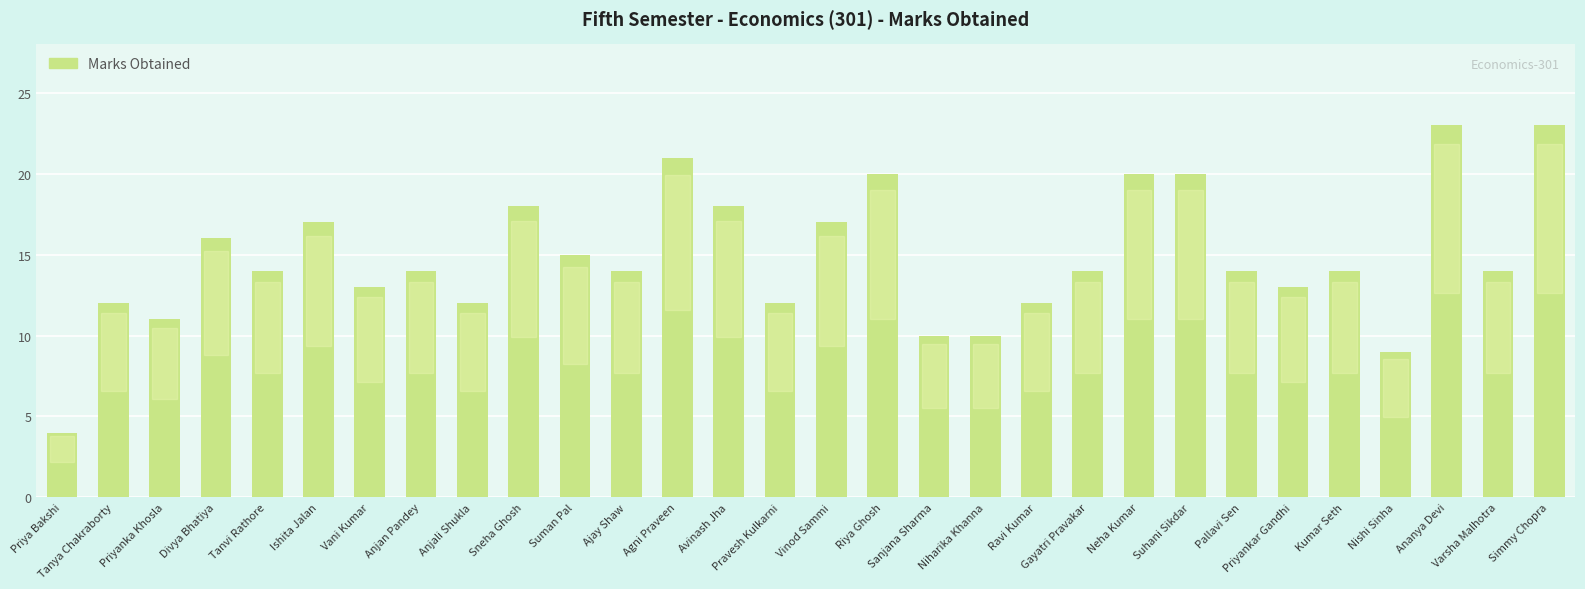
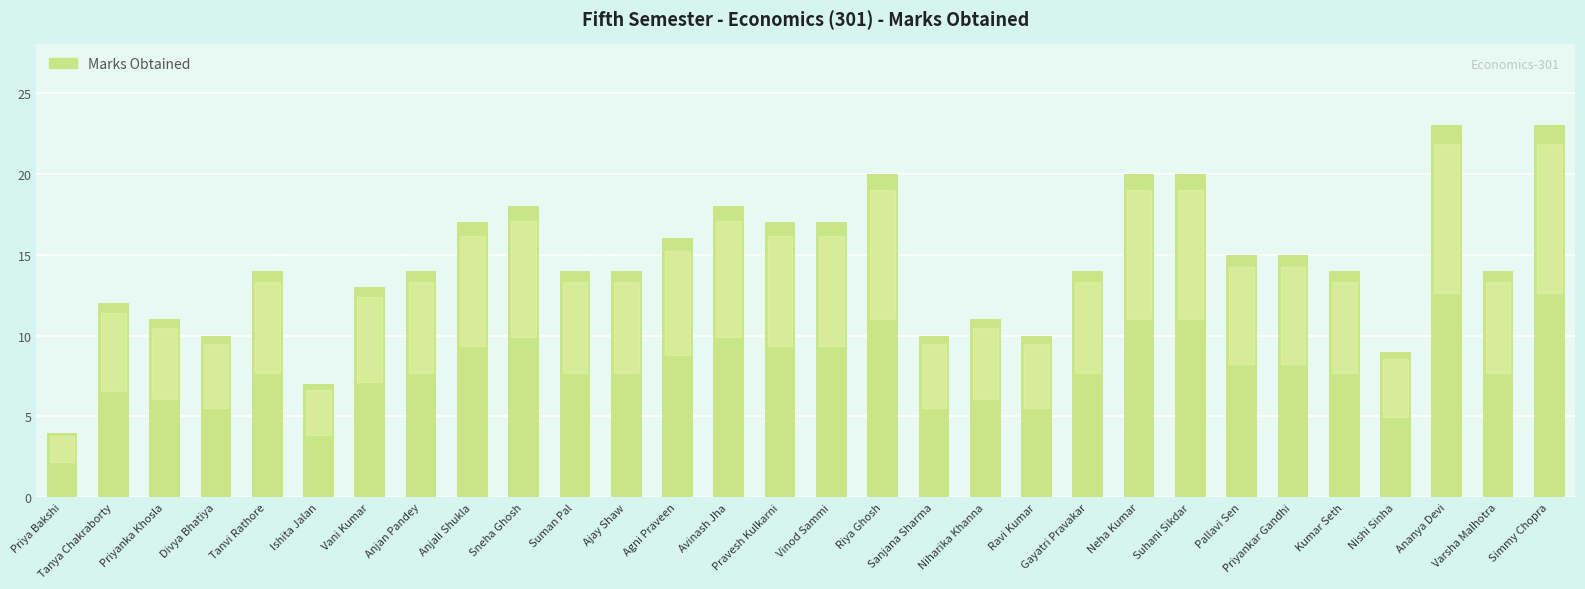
Divya Bhatiya: 16 -> 10
Ishita Jalan: 17 -> 7
Anjali Shukla: 12 -> 17
Suman Pal: 15 -> 14
Agni Praveen: 21 -> 16
Pravesh Kulkarni: 12 -> 17
Niharika Khanna: 10 -> 11
Ravi Kumar: 12 -> 10
Pallavi Sen: 14 -> 15
Priyankar Gandhi: 13 -> 15
